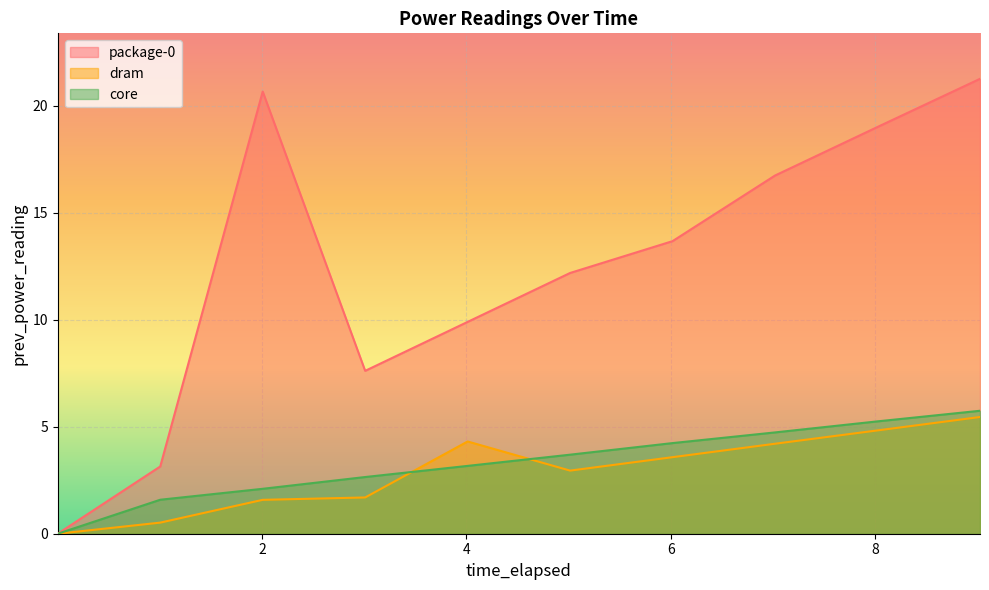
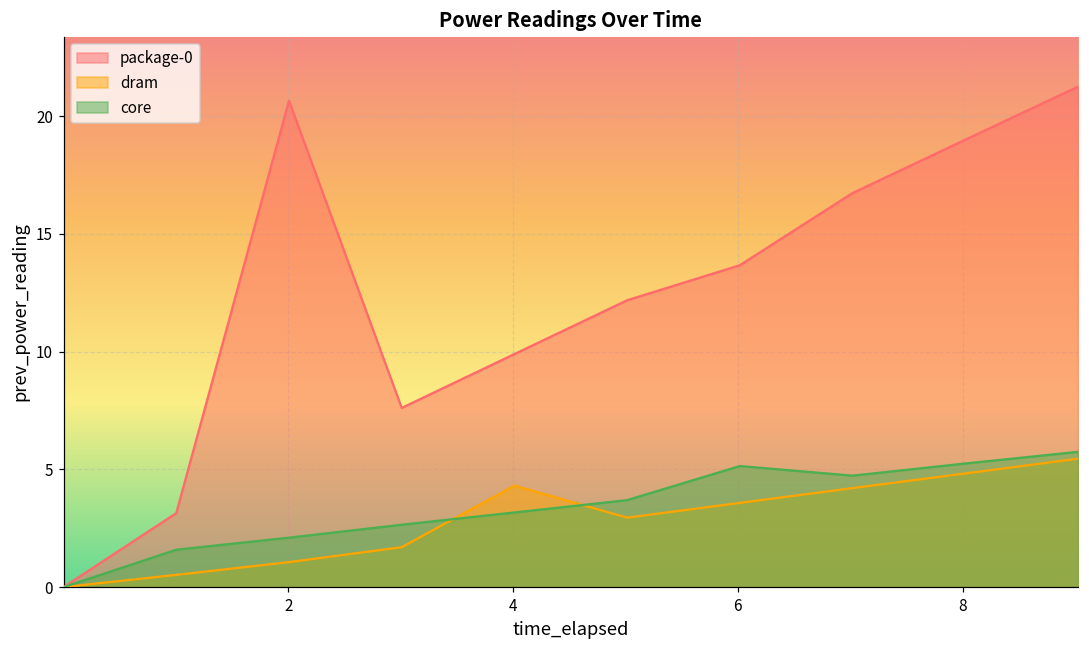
dram, 2: 1.6 -> 1.1
core, 6: 4.2 -> 5.1
